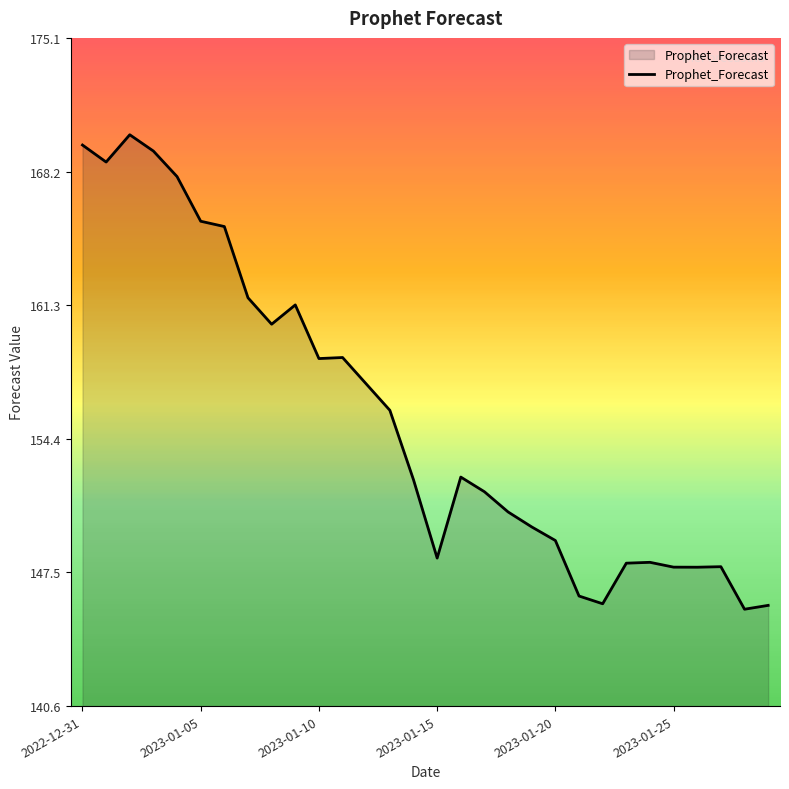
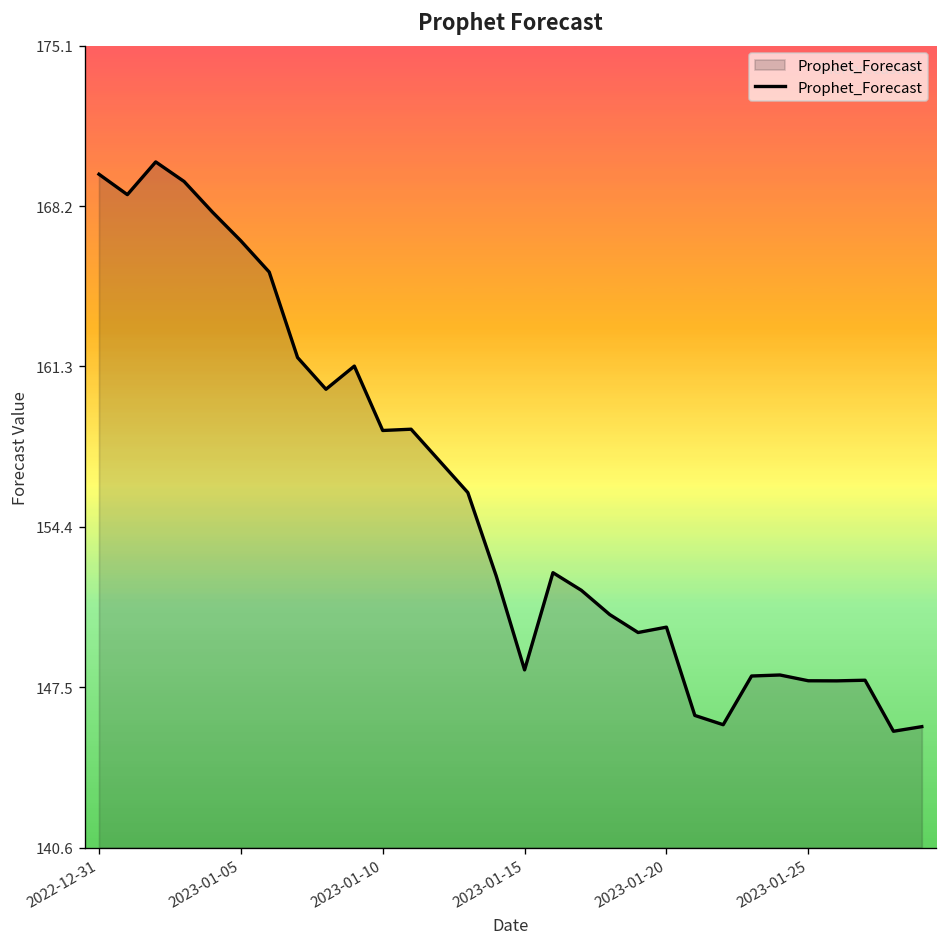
2023-01-05: 165.6 -> 166.7
2023-01-20: 149.1 -> 150.1
